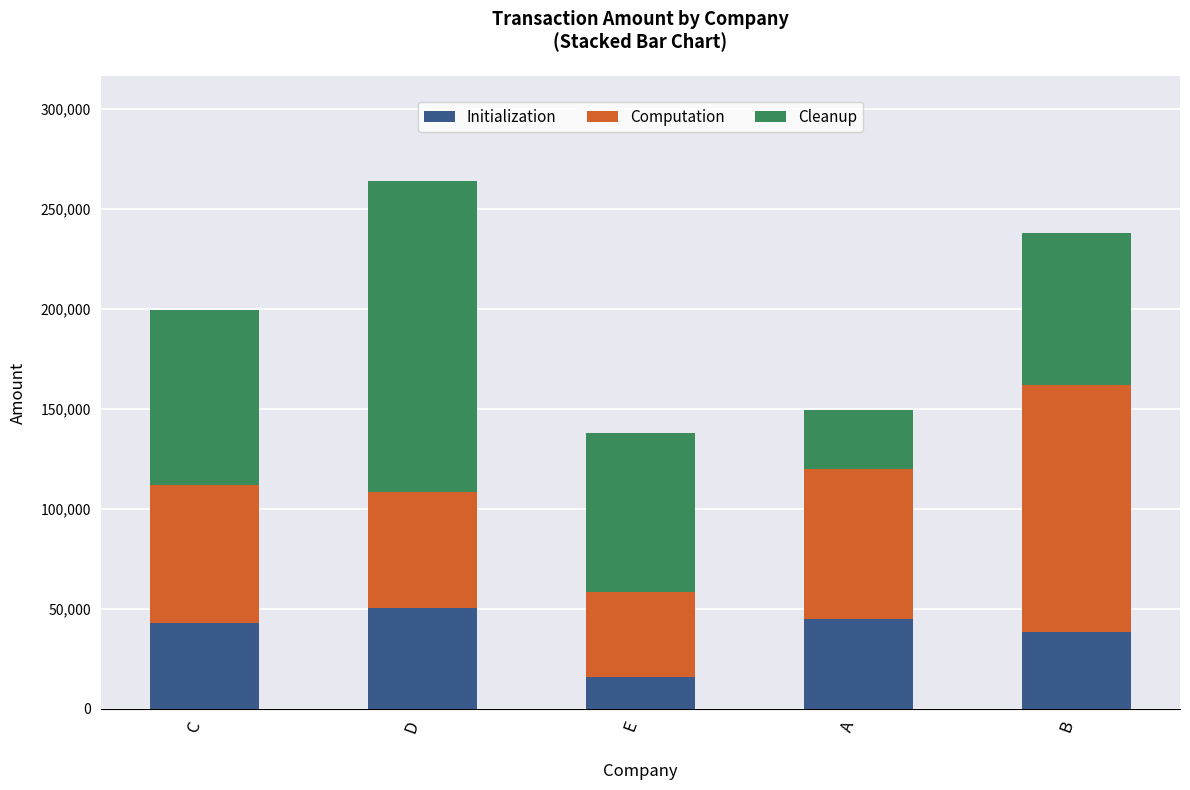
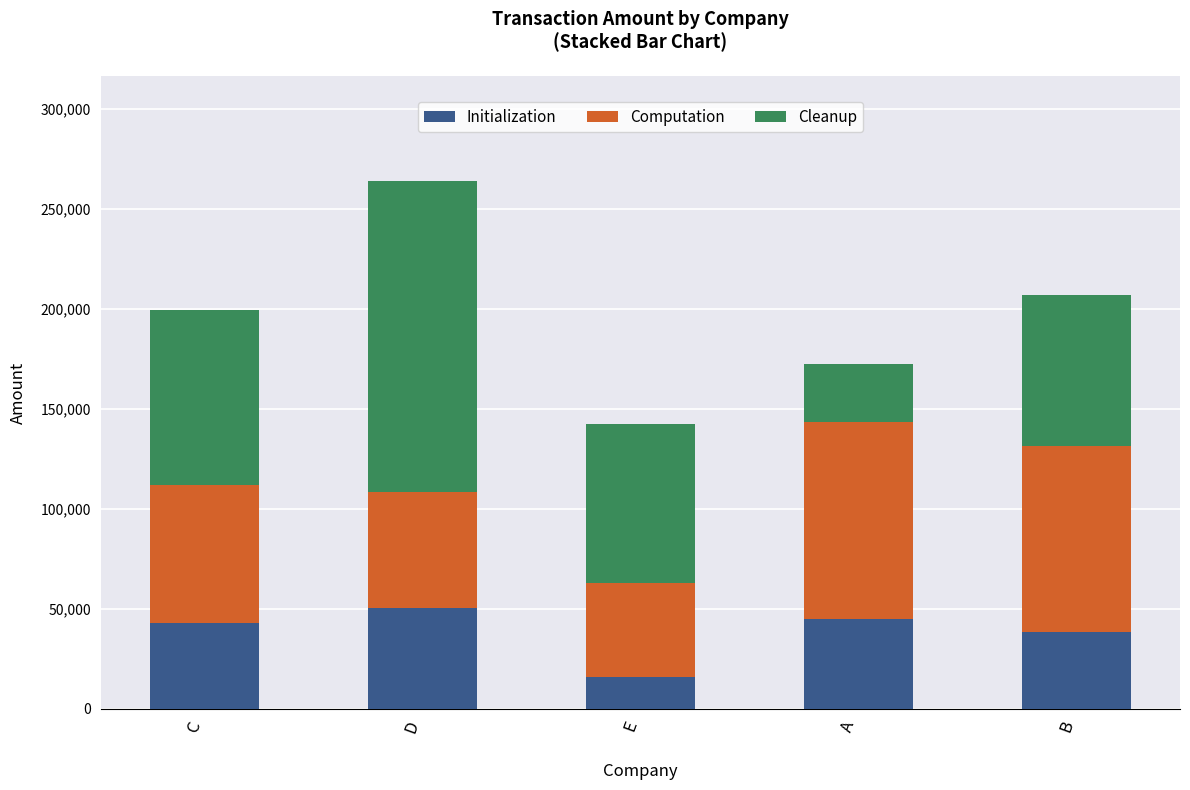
Computation, E: 42,000 -> 47,000
Computation, A: 75,000 -> 98,000
Computation, B: 123,000 -> 93,000
